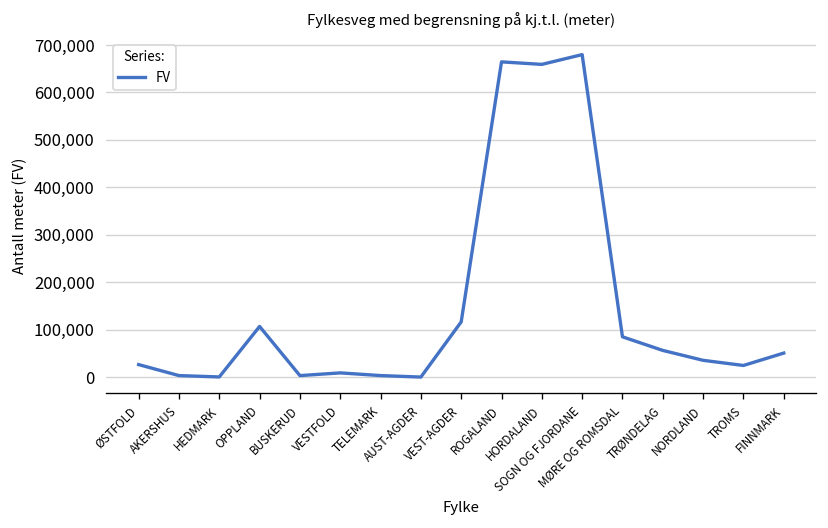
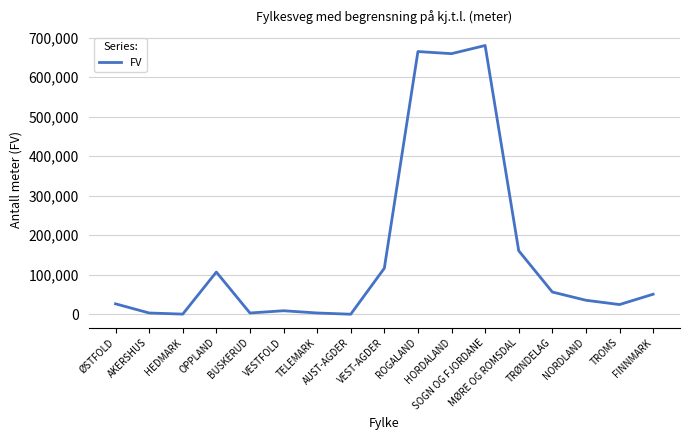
MØRE OG ROMSDAL: 90,000 -> 160,000
